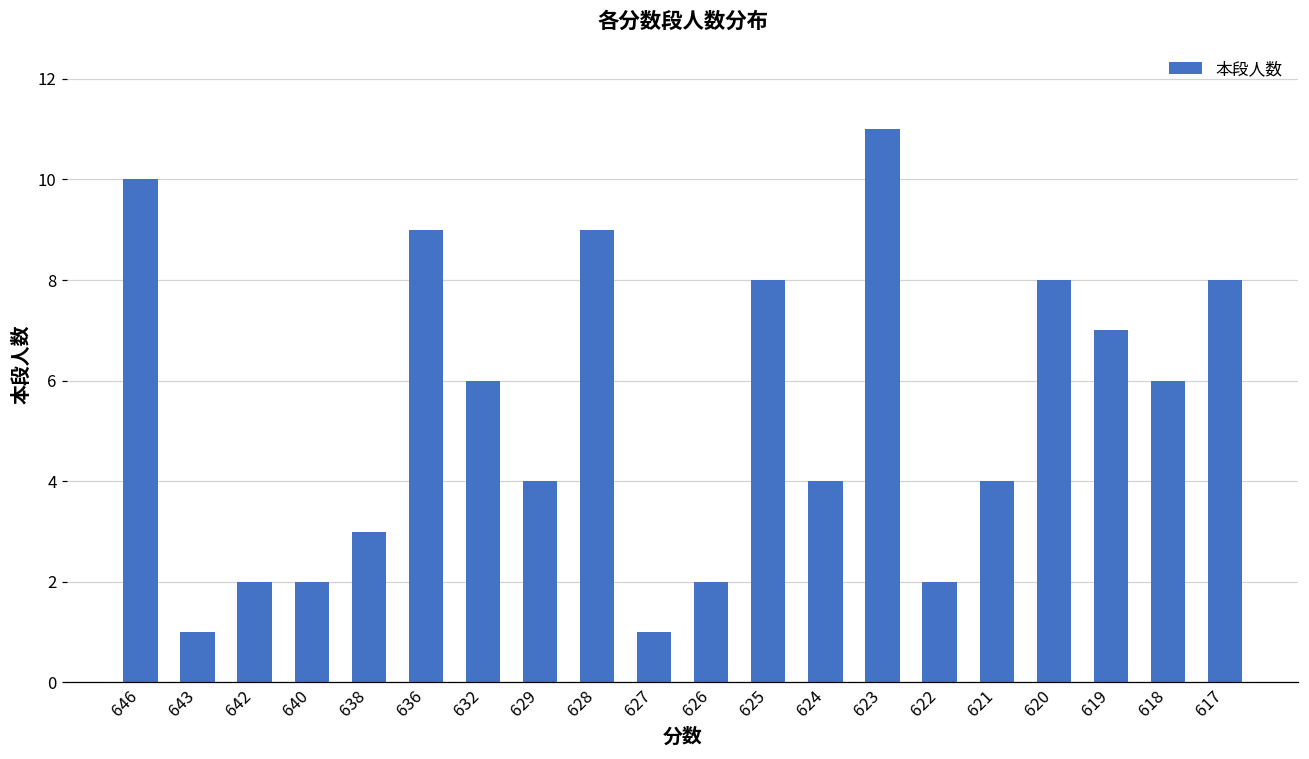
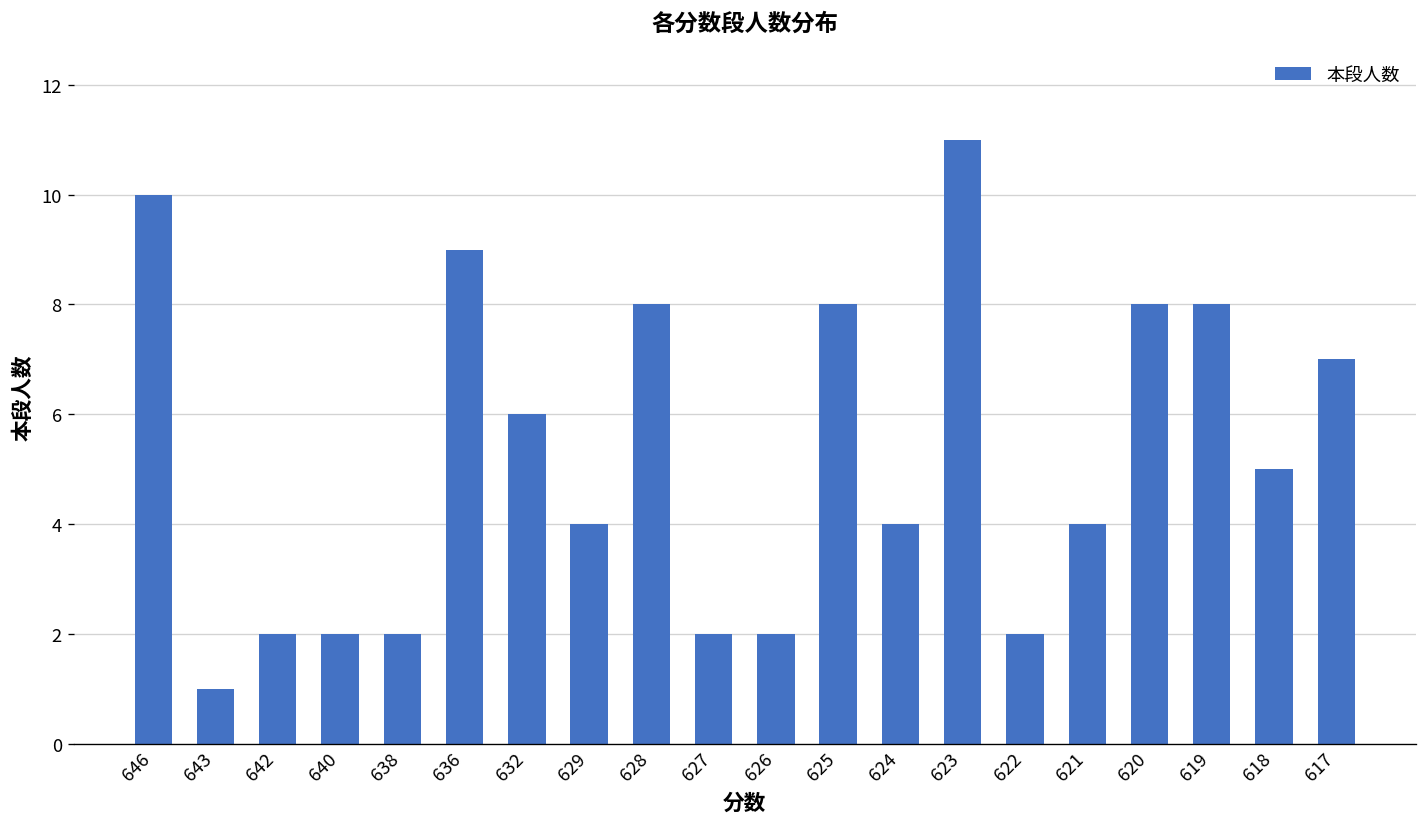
638: 3 -> 2
628: 9 -> 8
627: 1 -> 2
619: 7 -> 8
618: 6 -> 5
617: 8 -> 7
